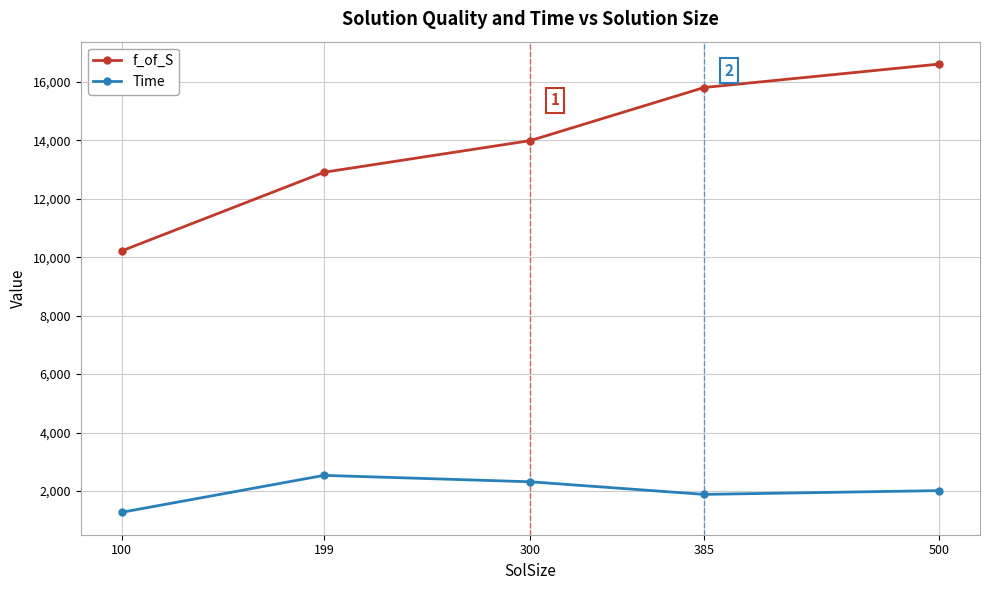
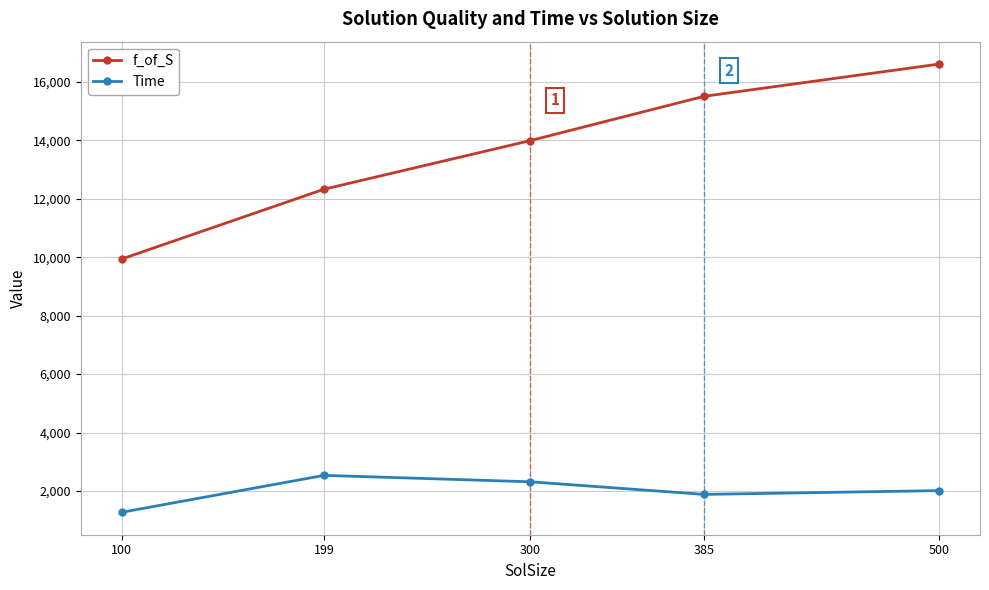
f_of_S, 100: 10,200 -> 9,900
f_of_S, 199: 12,900 -> 12,300
f_of_S, 385: 15,800 -> 15,500
